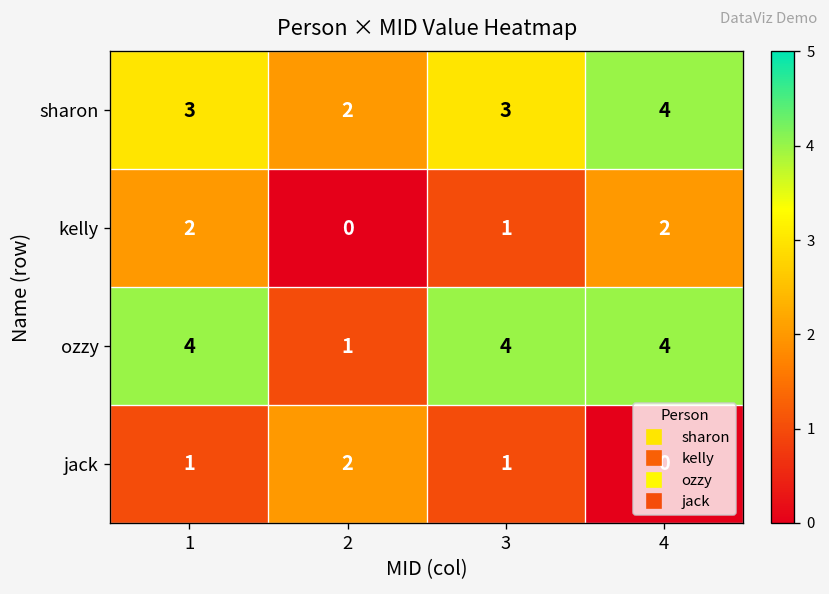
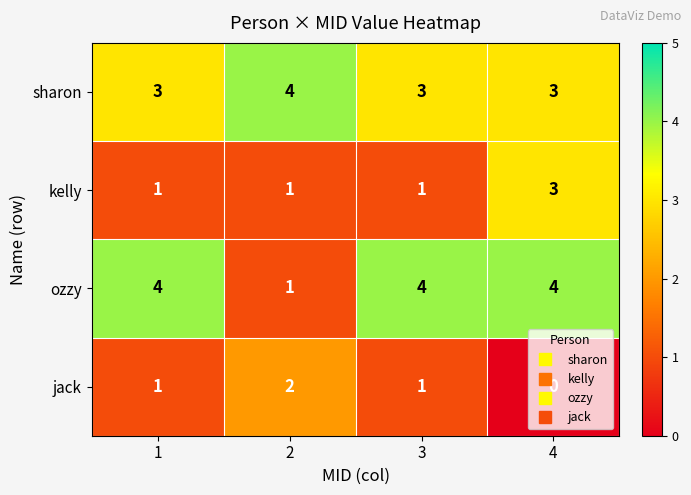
sharon, 2: 2 -> 4
sharon, 4: 4 -> 3
kelly, 1: 2 -> 1
kelly, 2: 0 -> 1
kelly, 4: 2 -> 3
